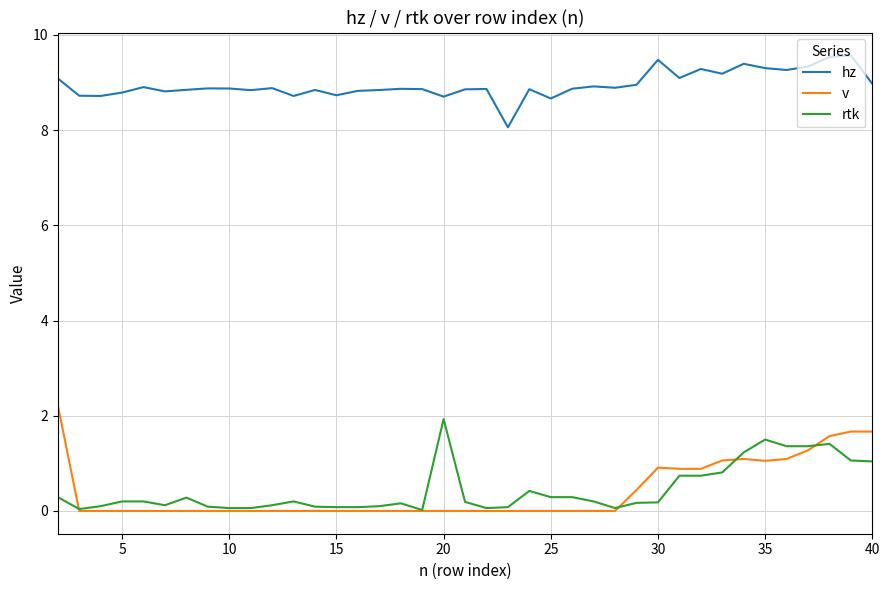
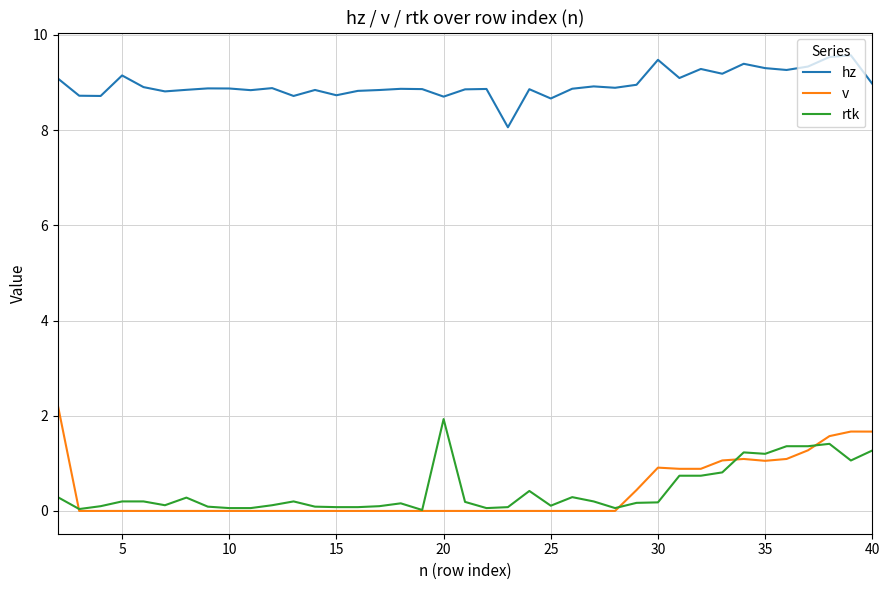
hz, 5: 8.8 -> 9.2
rtk, 25: 0.3 -> 0.1
rtk, 35: 1.5 -> 1.2
rtk, 40: 1.0 -> 1.3
